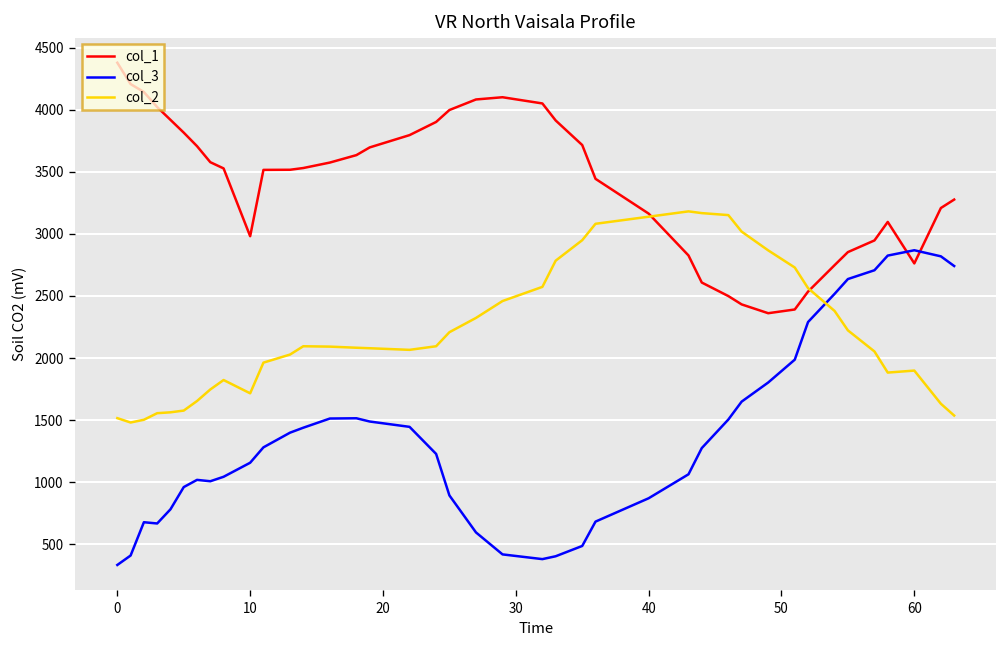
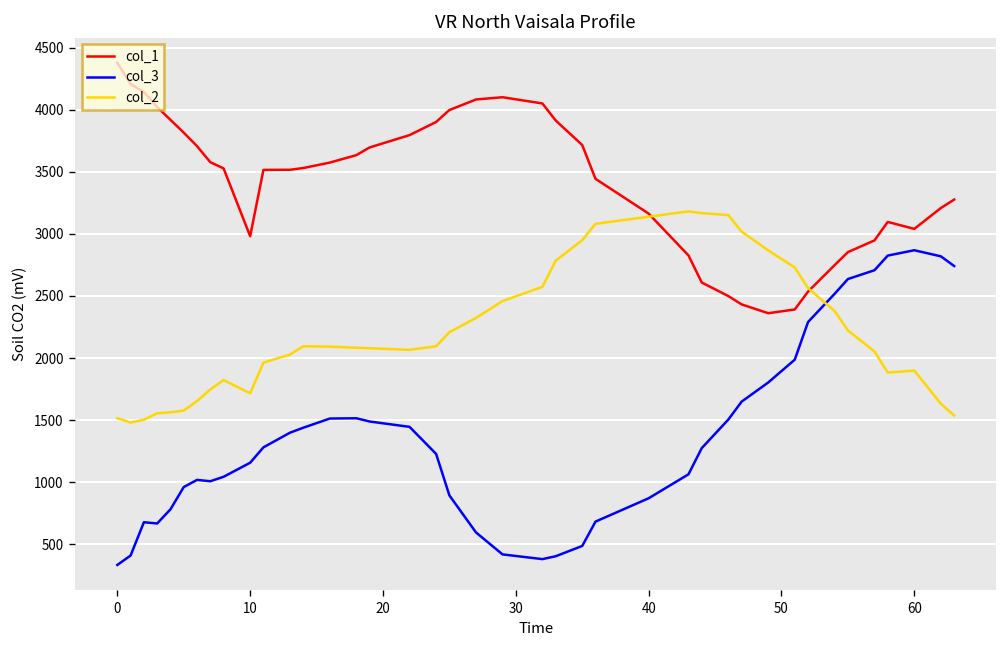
col_1, 60: 2760 -> 3040
